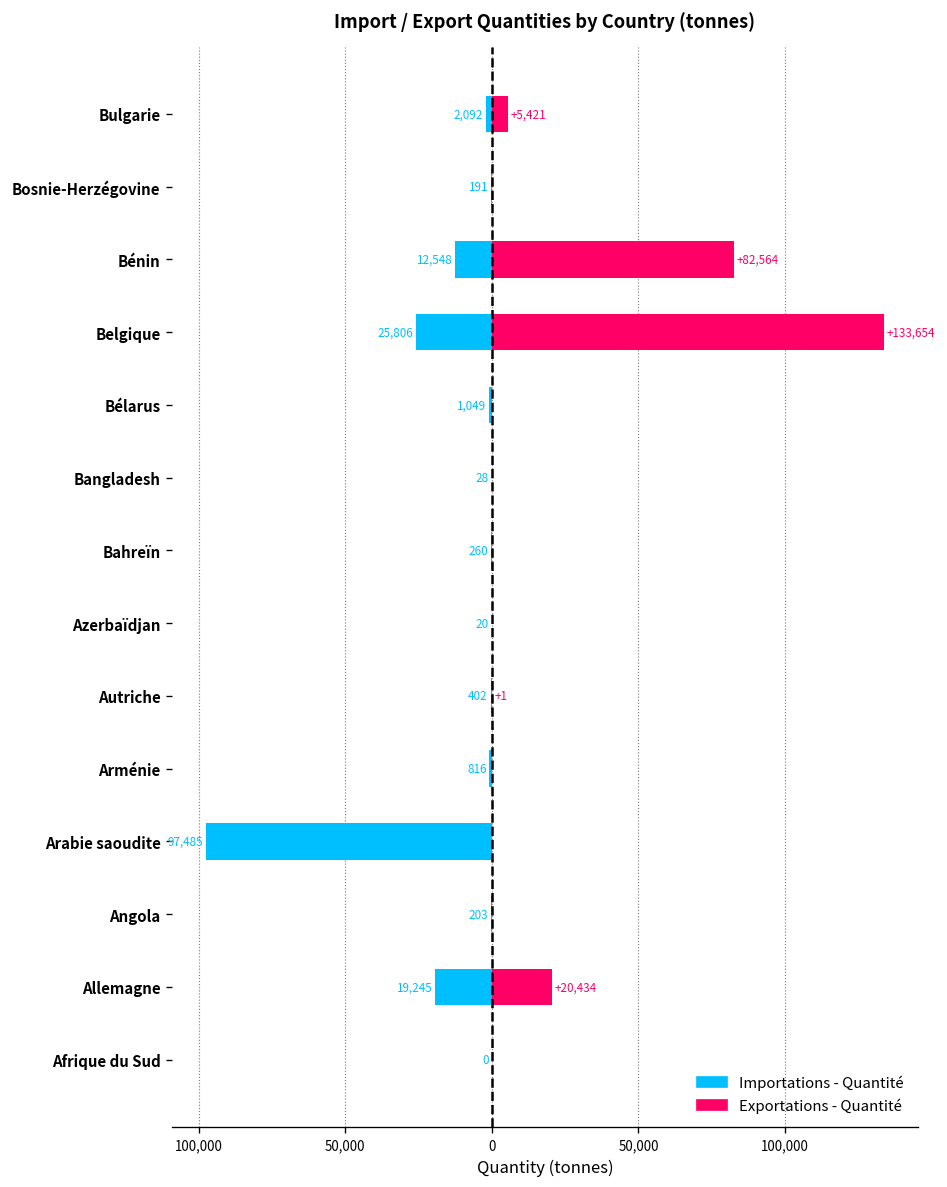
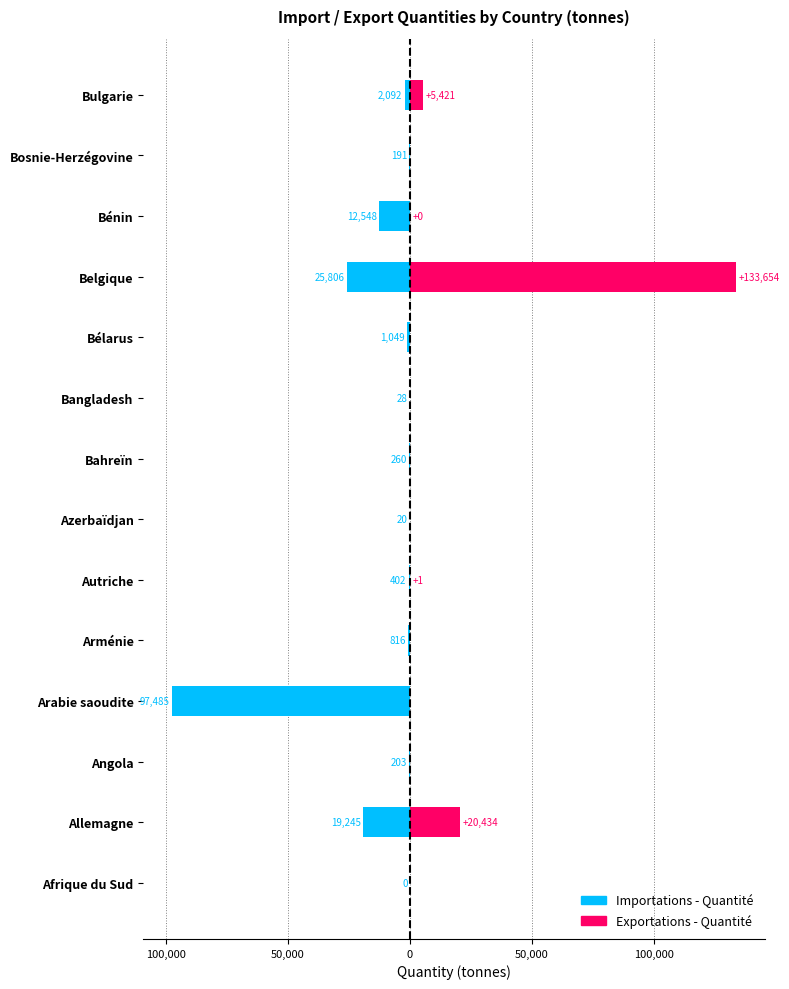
Exportations - Quantité, Bénin: +82,564 -> +0
